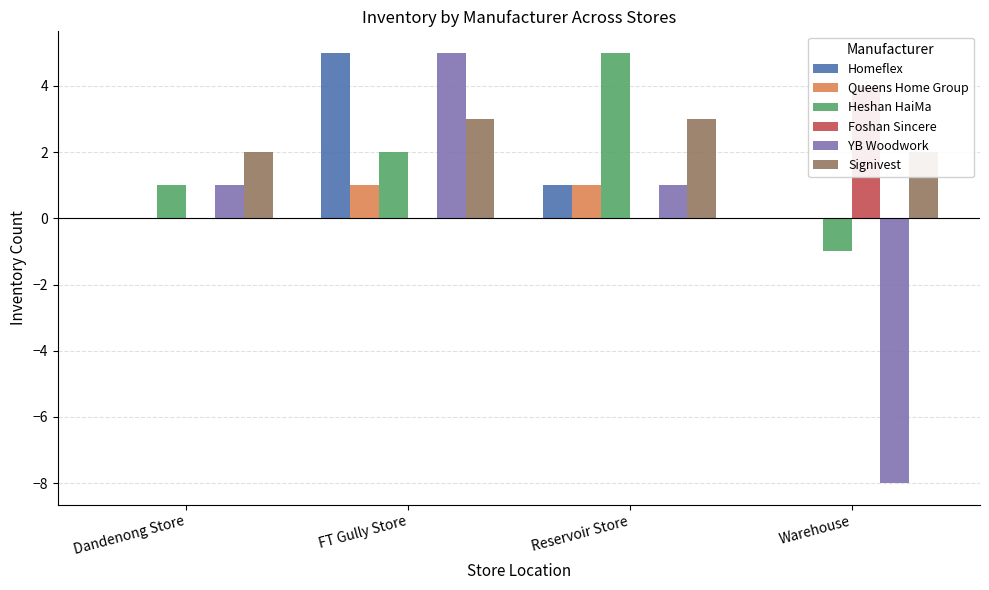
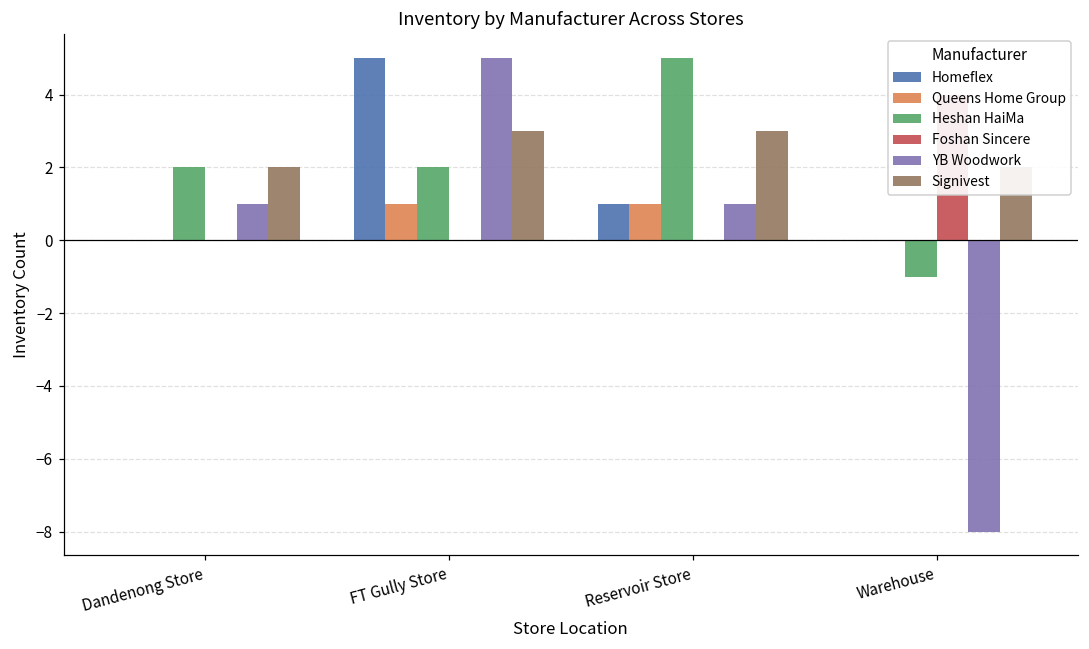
Heshan HaiMa, Dandenong Store: 1 -> 2
